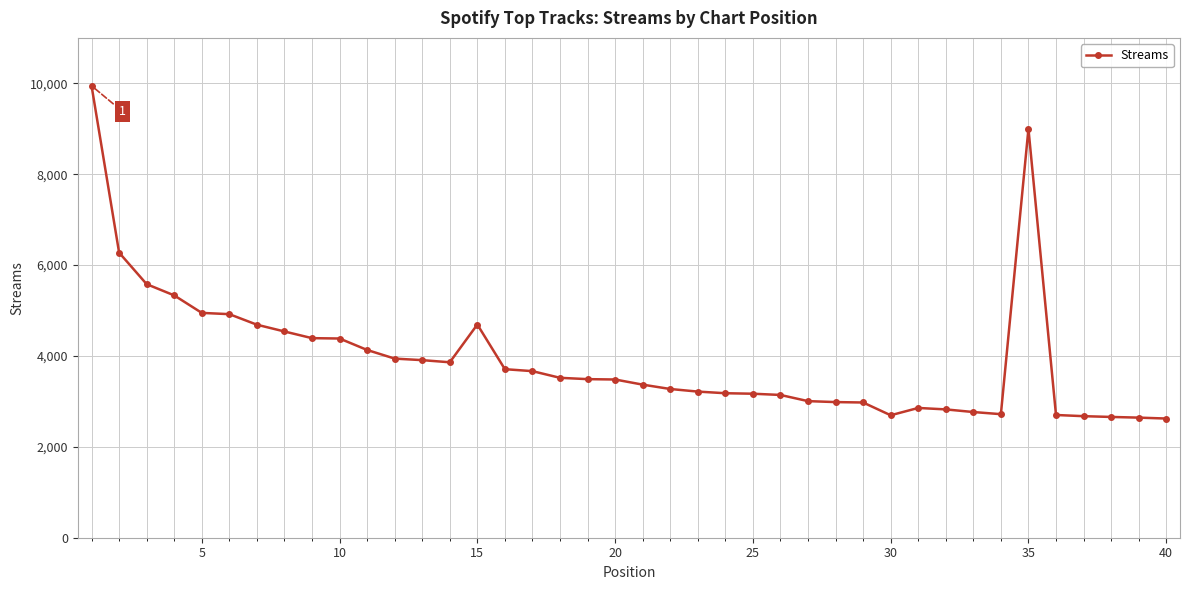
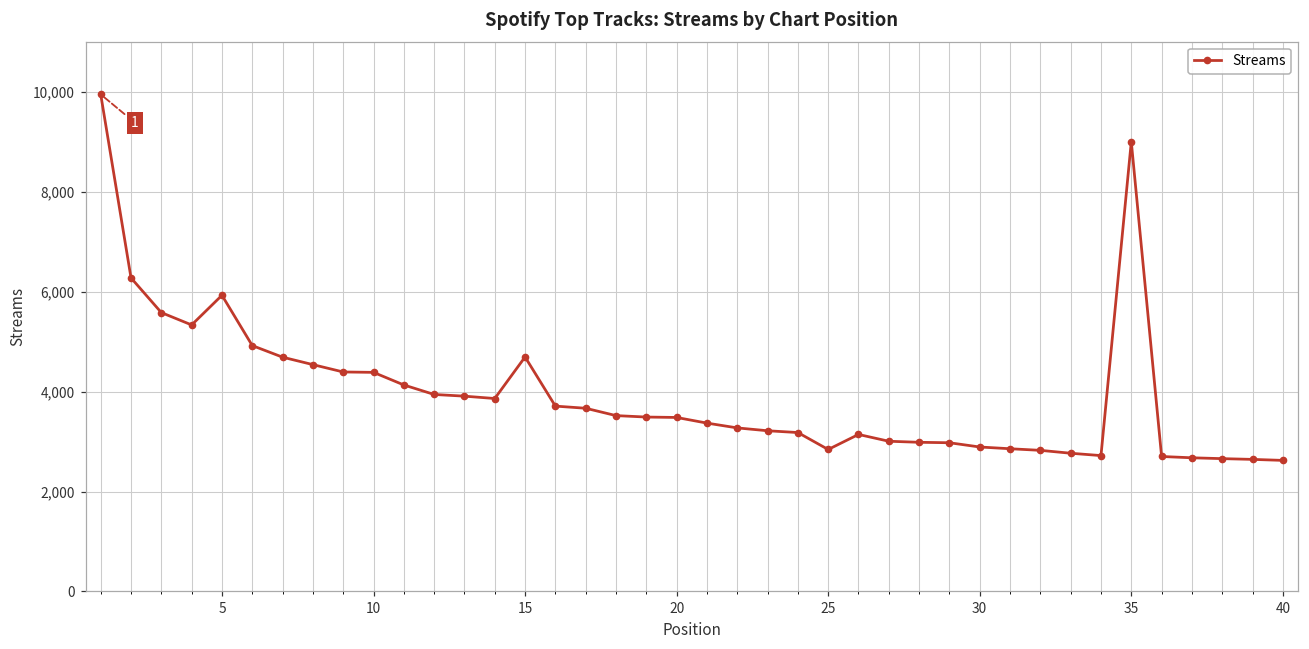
5: 4,900 -> 5,900
25: 3,200 -> 2,800
30: 2,700 -> 2,900
